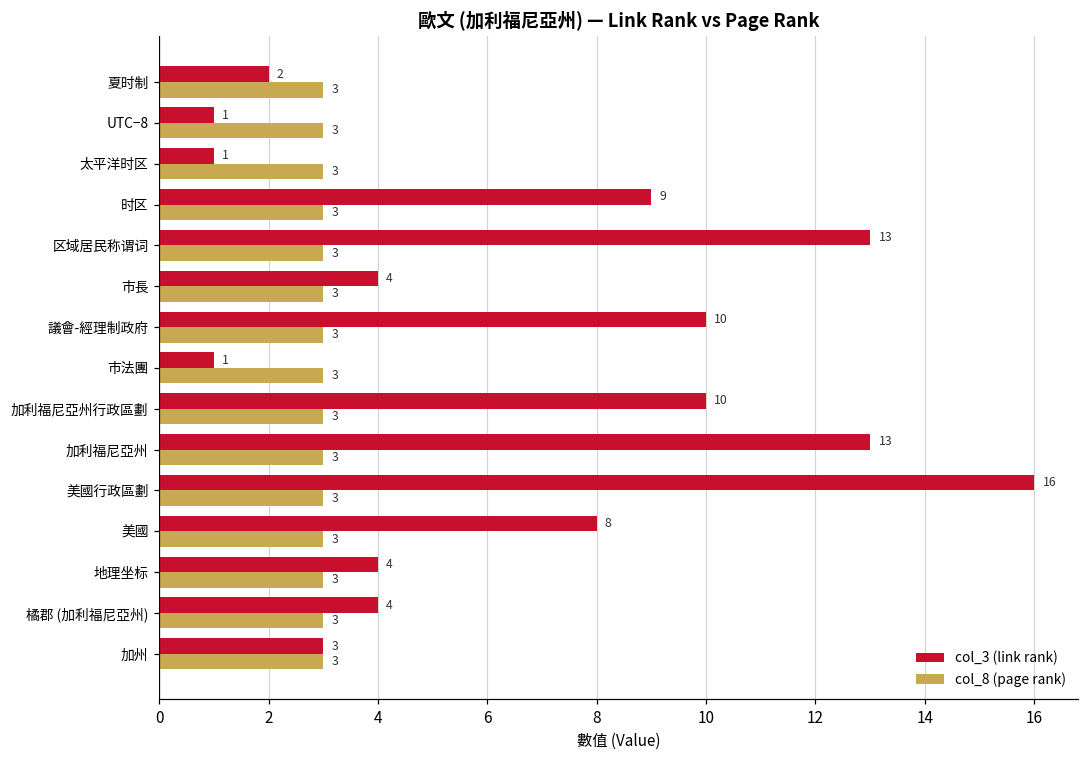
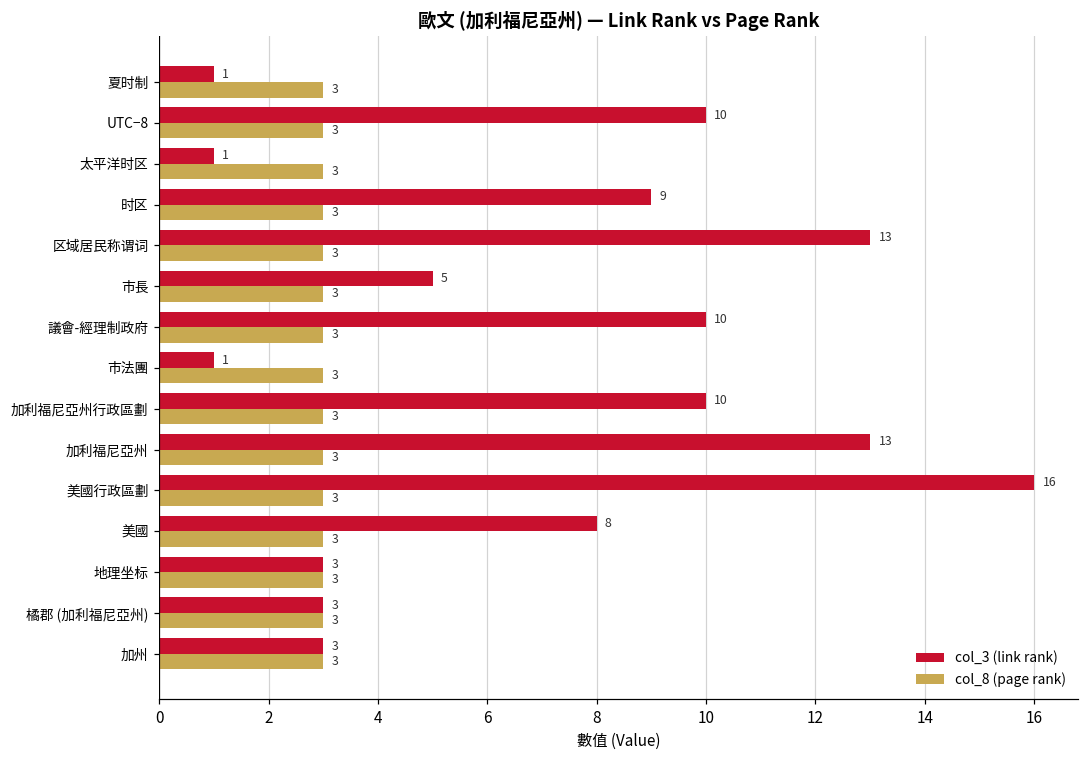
col_3 (link rank), 夏时制: 2 -> 1
col_3 (link rank), UTC−8: 1 -> 10
col_3 (link rank), 市長: 4 -> 5
col_3 (link rank), 地理坐标: 4 -> 3
col_3 (link rank), 橘郡 (加利福尼亞州): 4 -> 3
